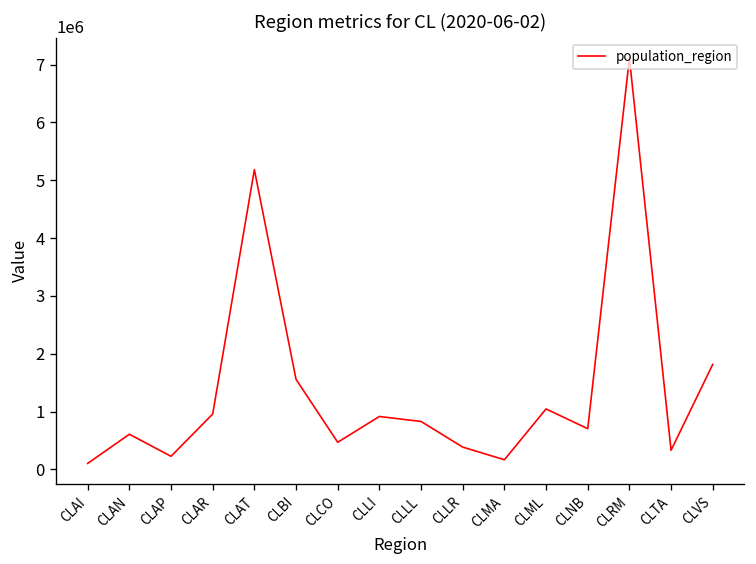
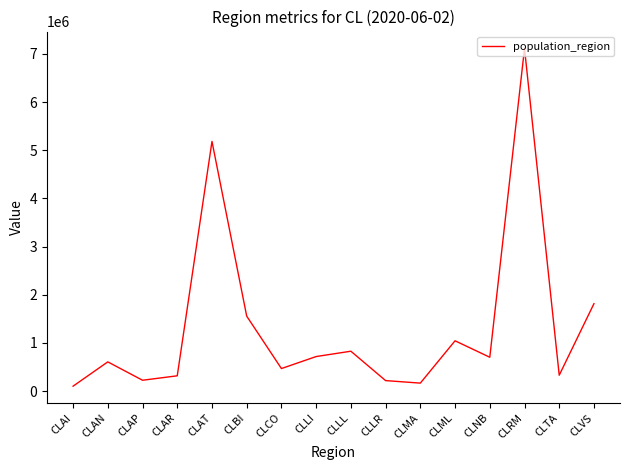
CLAR: 1000000 -> 300000
CLLI: 900000 -> 700000
CLLR: 400000 -> 200000
